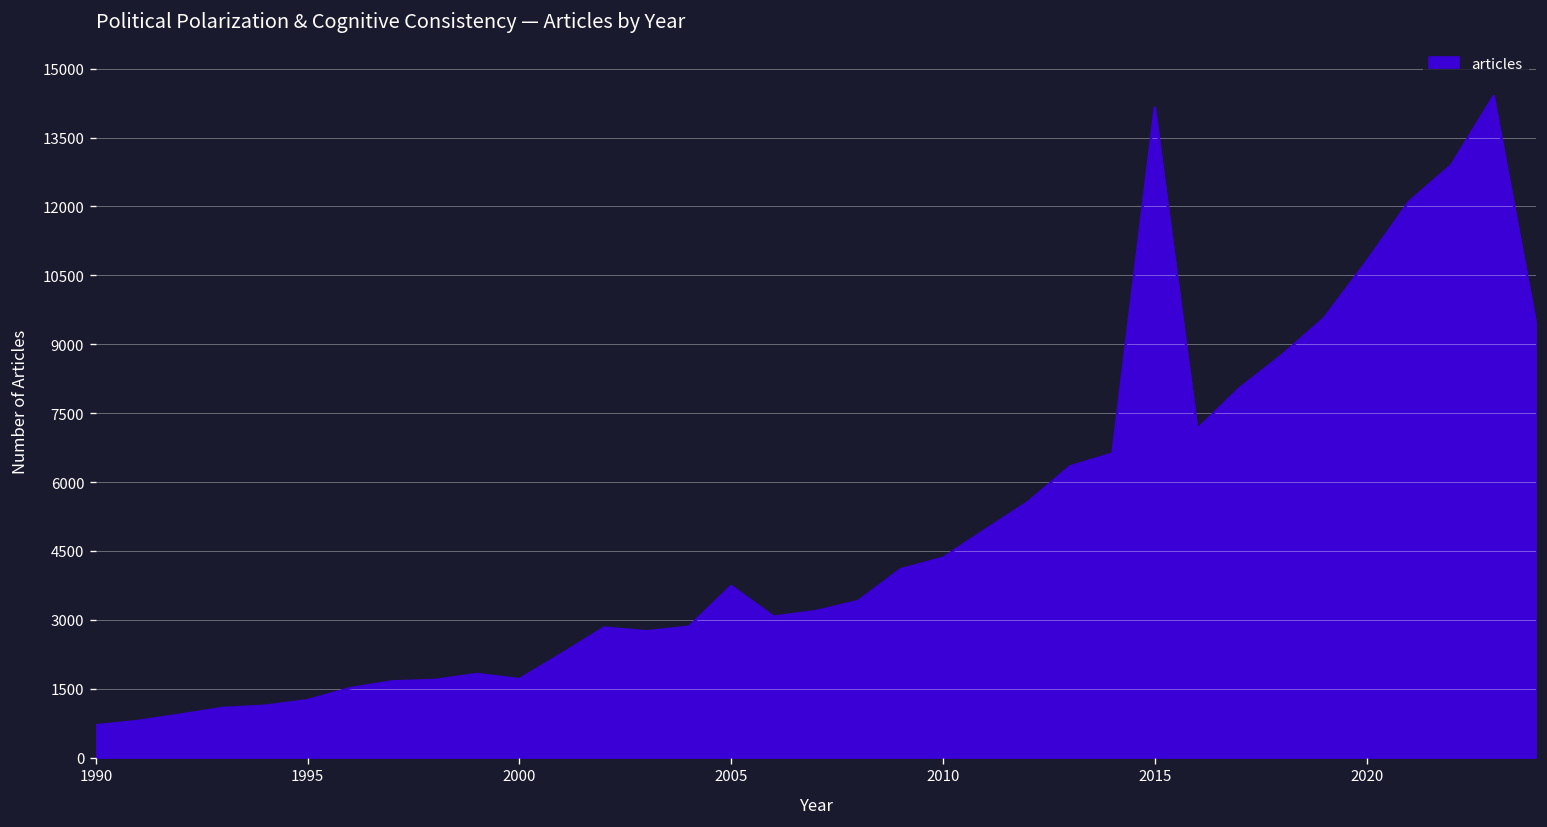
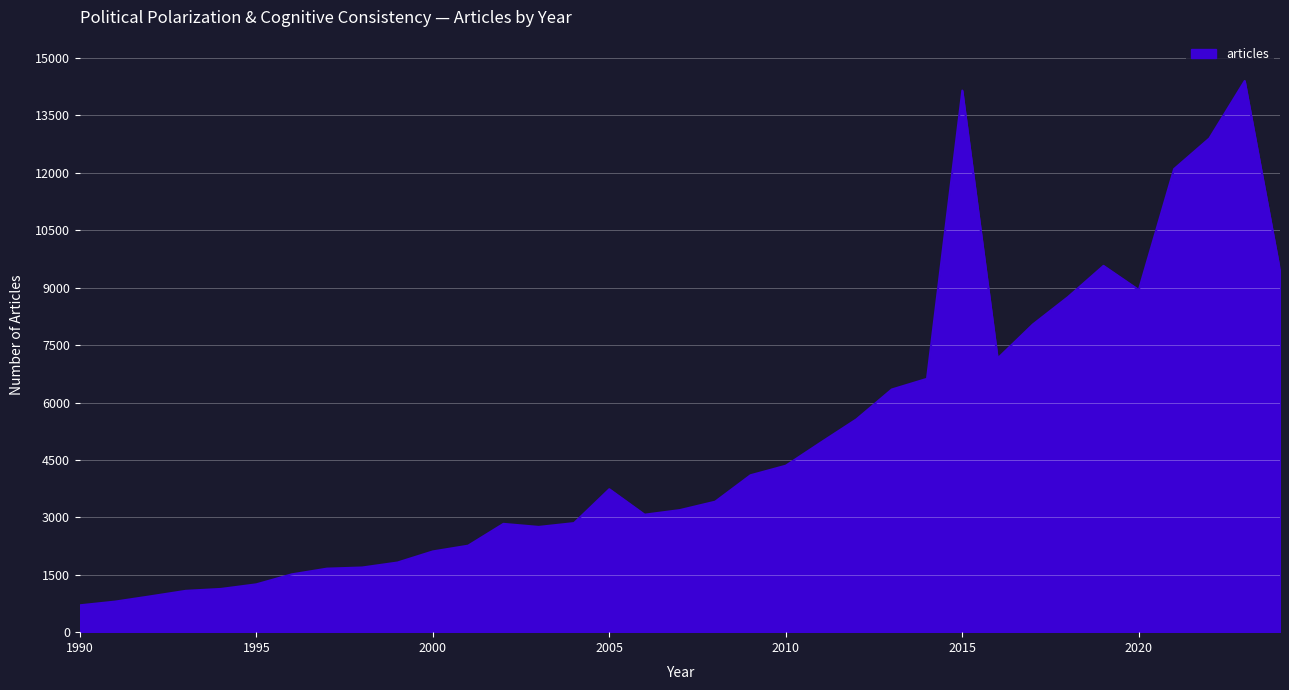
2000: 1700 -> 2100
2020: 10800 -> 8900
